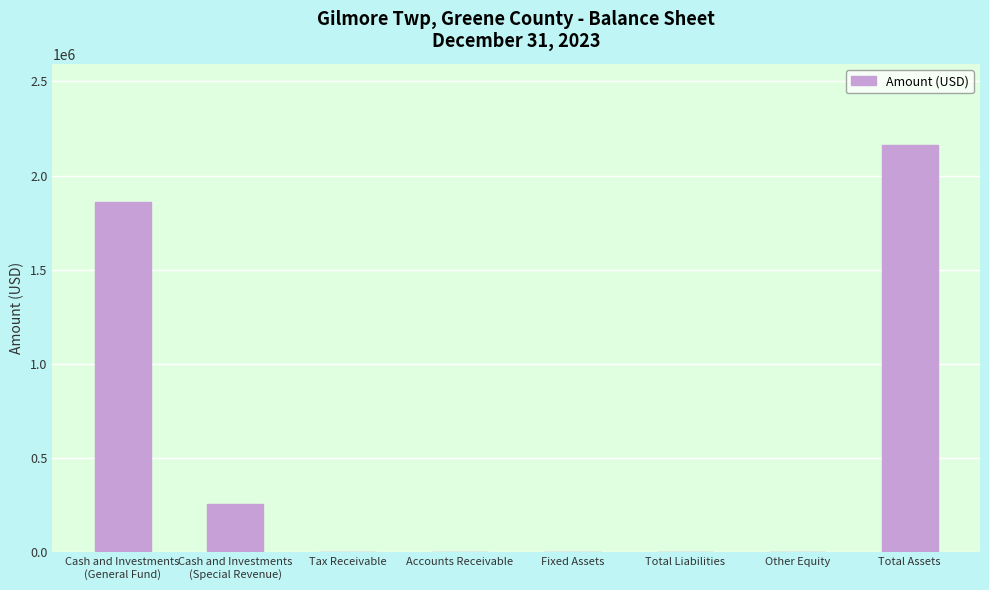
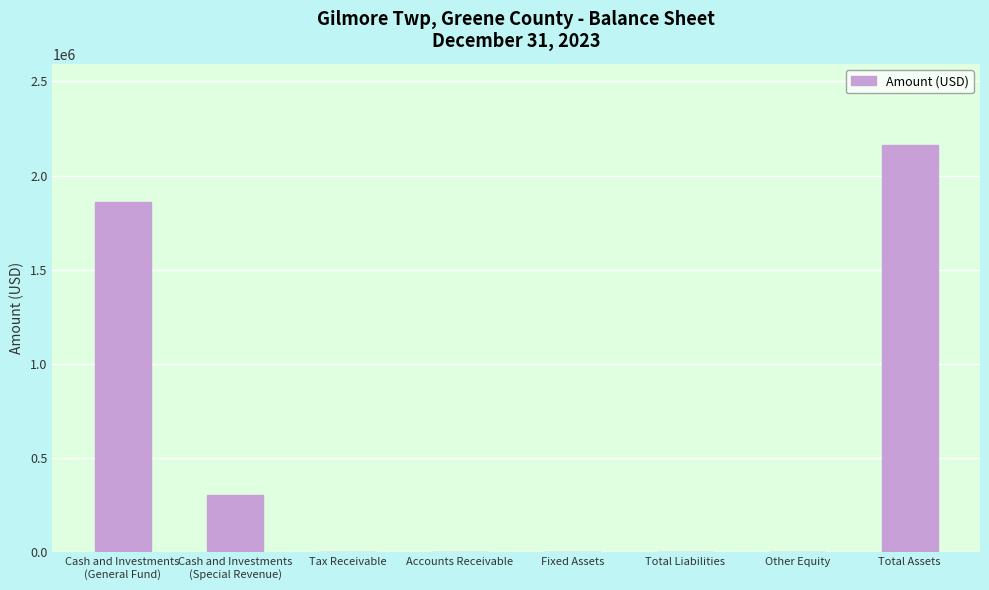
Cash and Investments (Special Revenue): 250000 -> 300000
